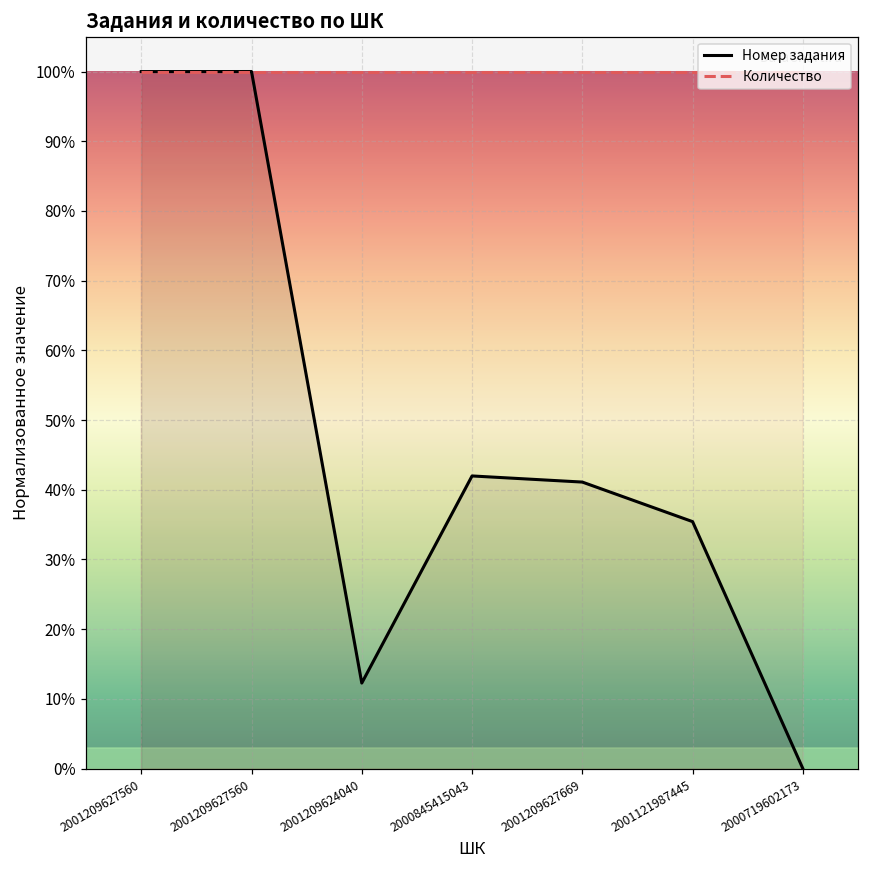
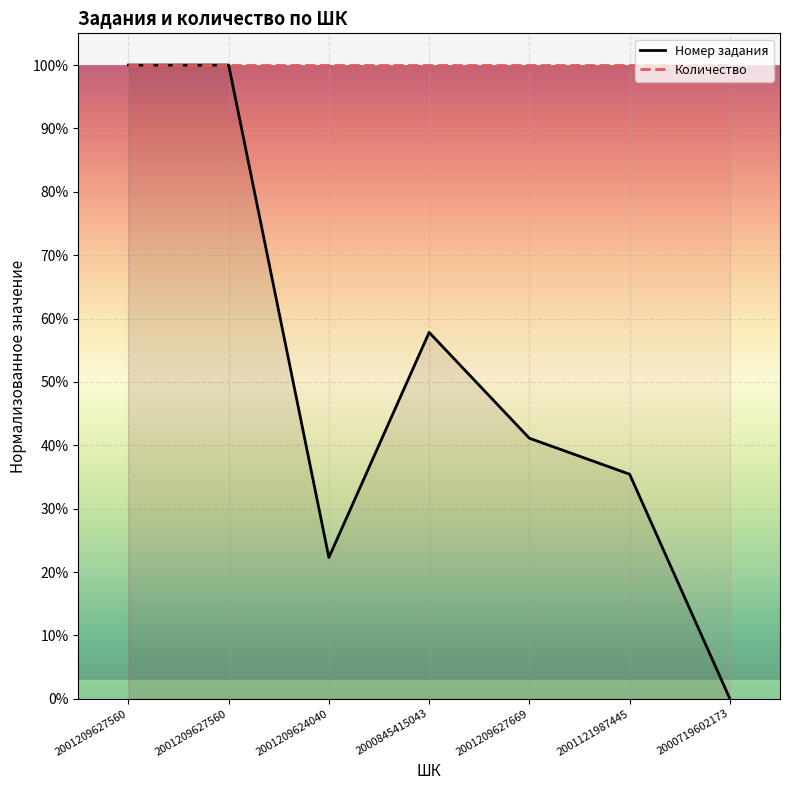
Номер задания, 2001209624040: 12% -> 22%
Номер задания, 2000845415043: 42% -> 58%
